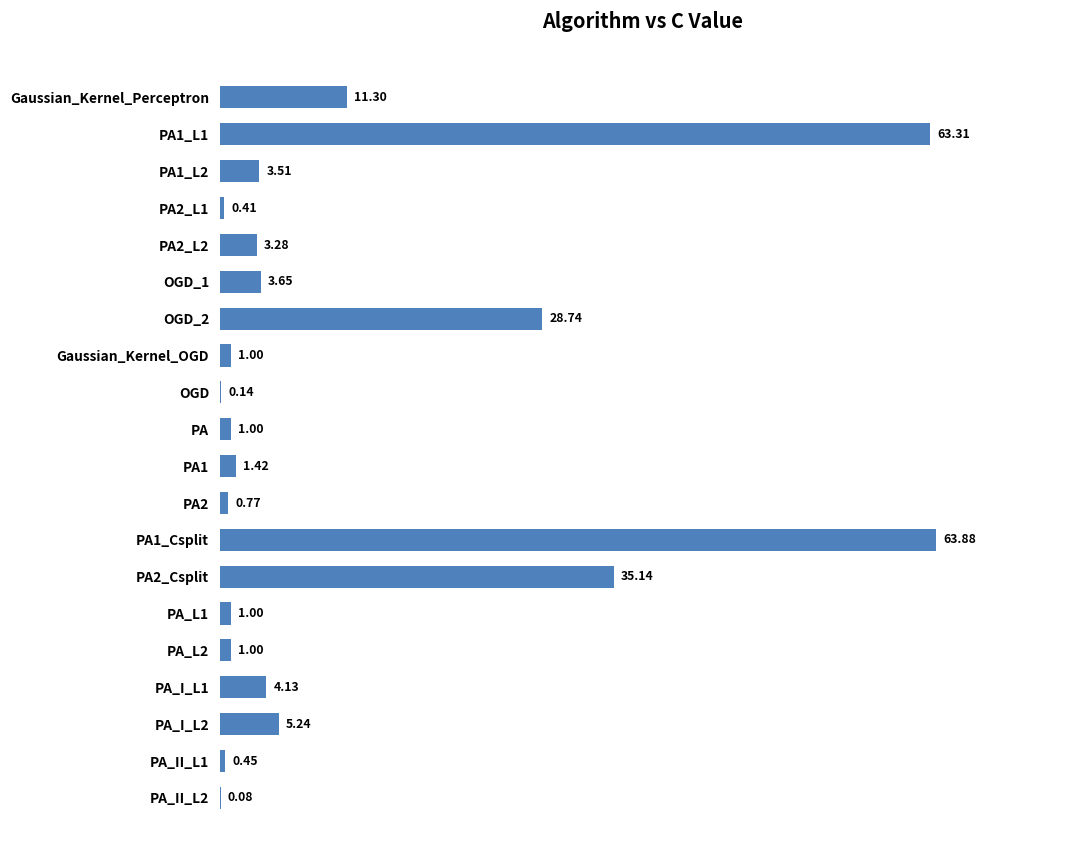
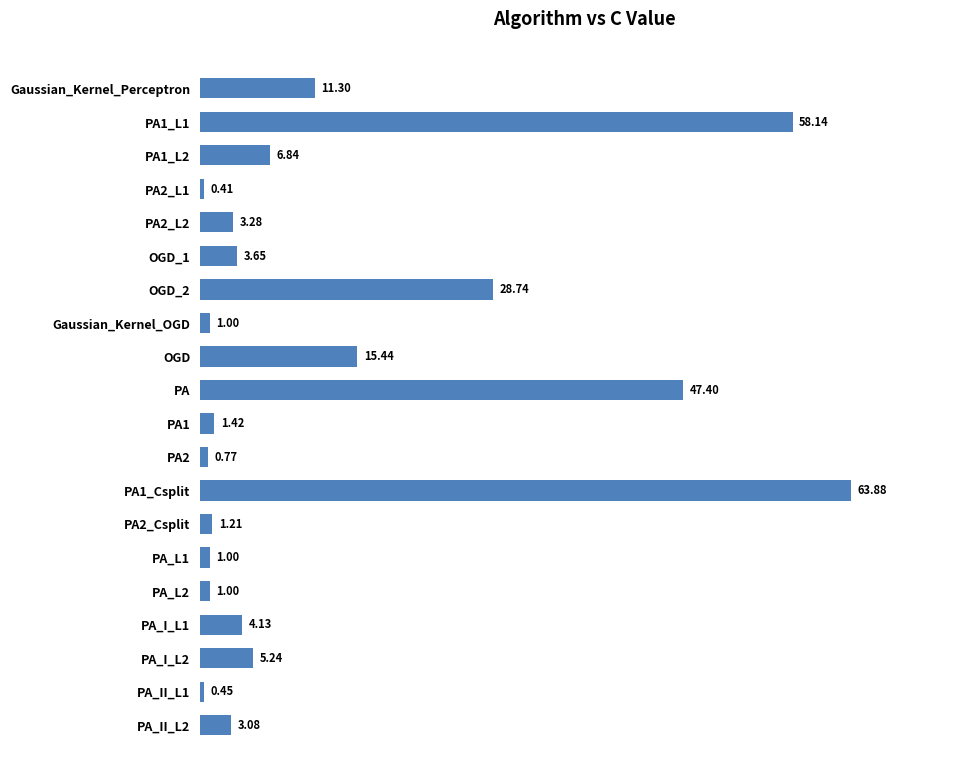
PA1_L1: 63.31 -> 58.14
PA1_L2: 3.51 -> 6.84
OGD: 0.14 -> 15.44
PA: 1.00 -> 47.40
PA2_Csplit: 35.14 -> 1.21
PA_II_L2: 0.08 -> 3.08
